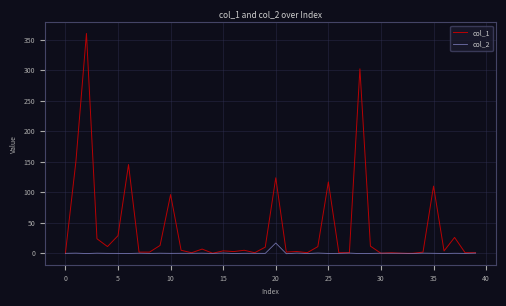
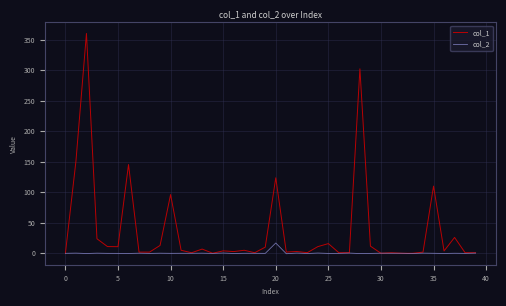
col_1, 5: 30 -> 10
col_1, 25: 120 -> 20
